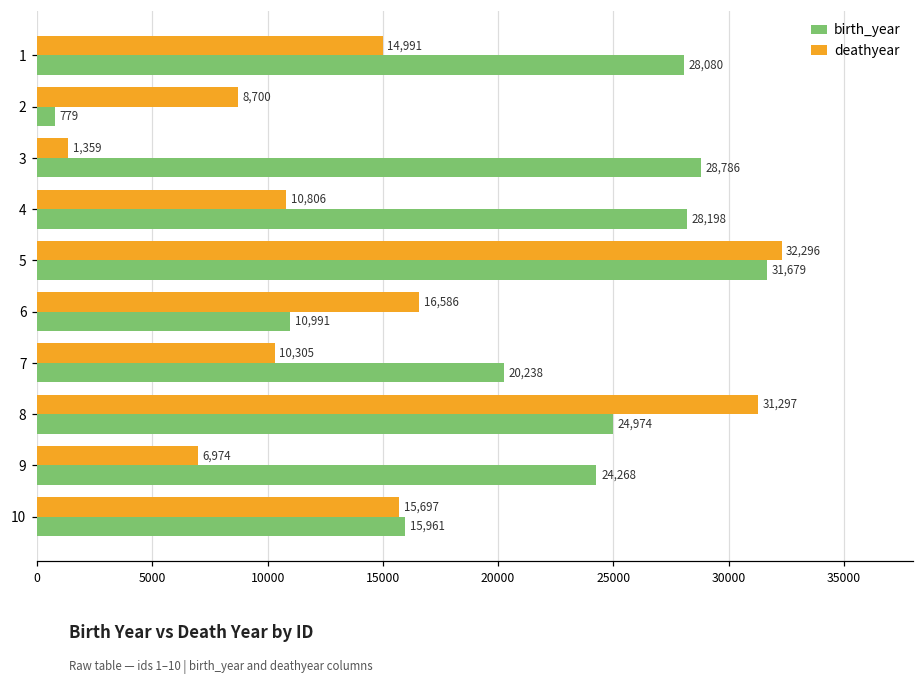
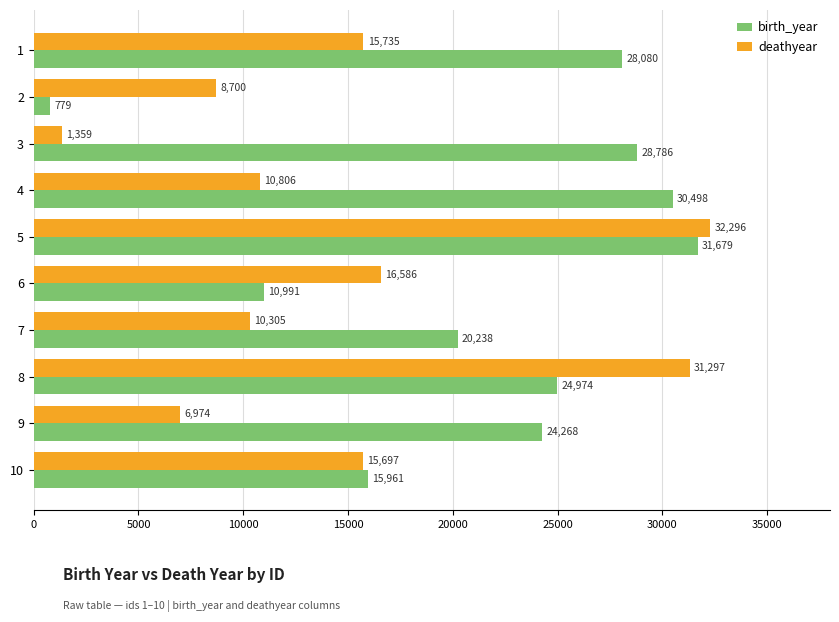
deathyear, 1: 14,991 -> 15,735
birth_year, 4: 28,198 -> 30,498
